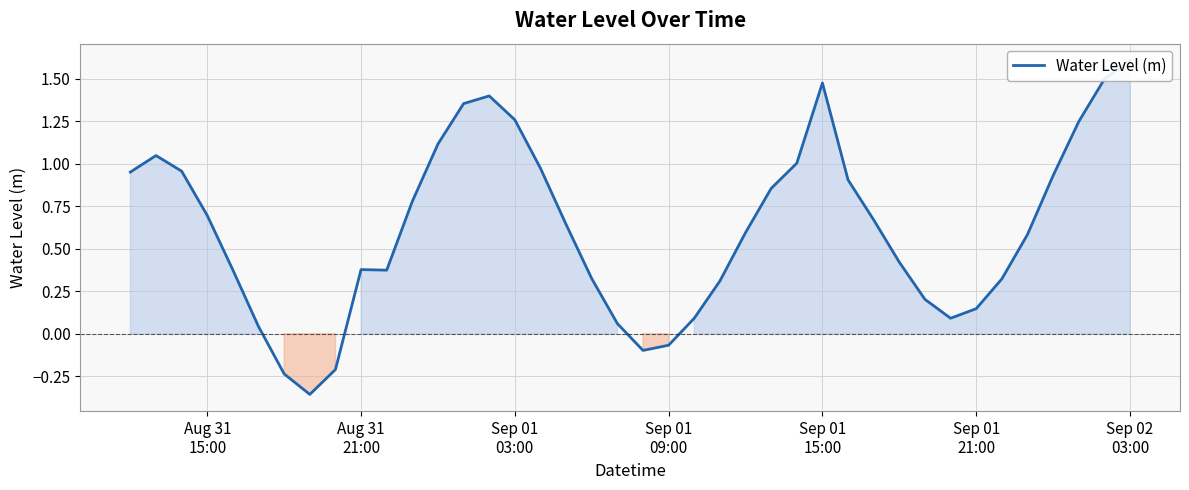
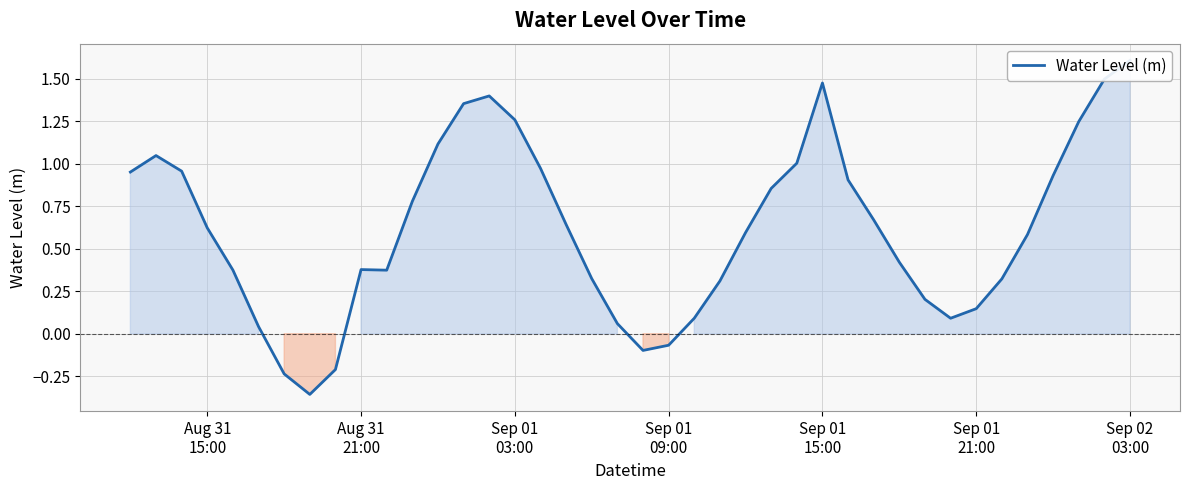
Aug 31 15:00: 0.70 -> 0.62
